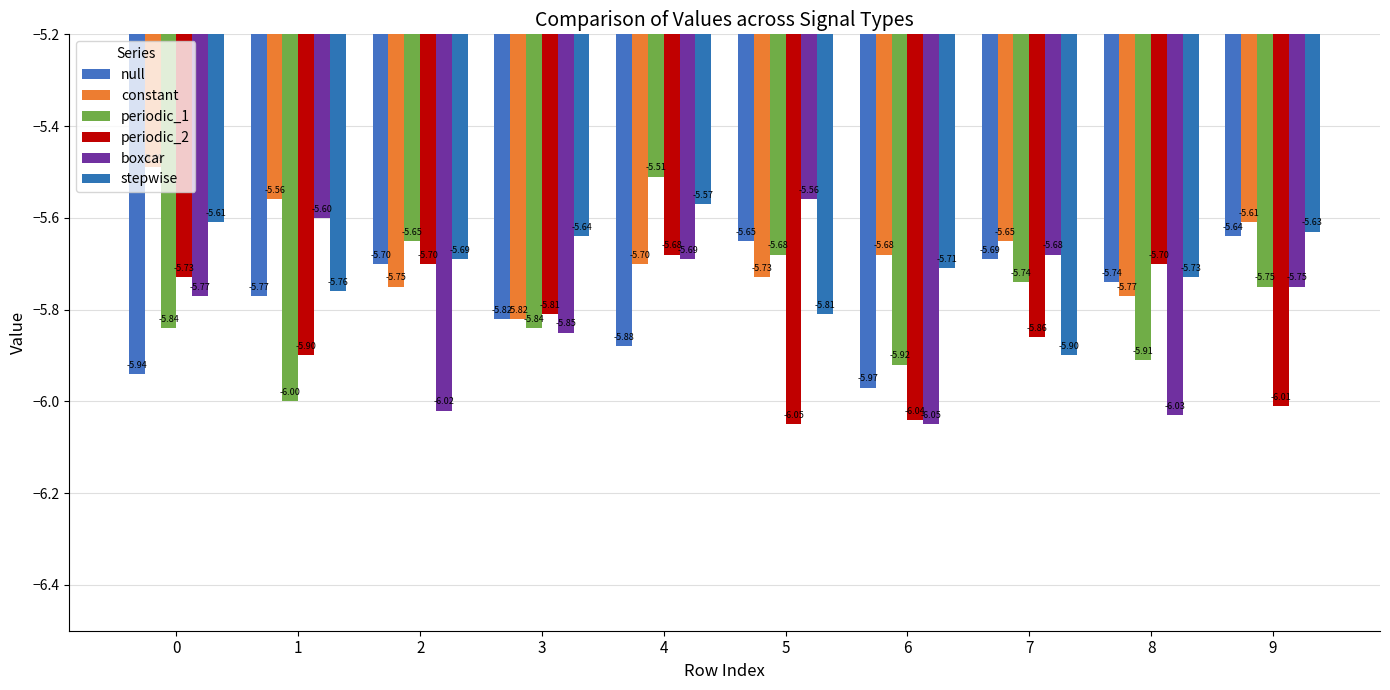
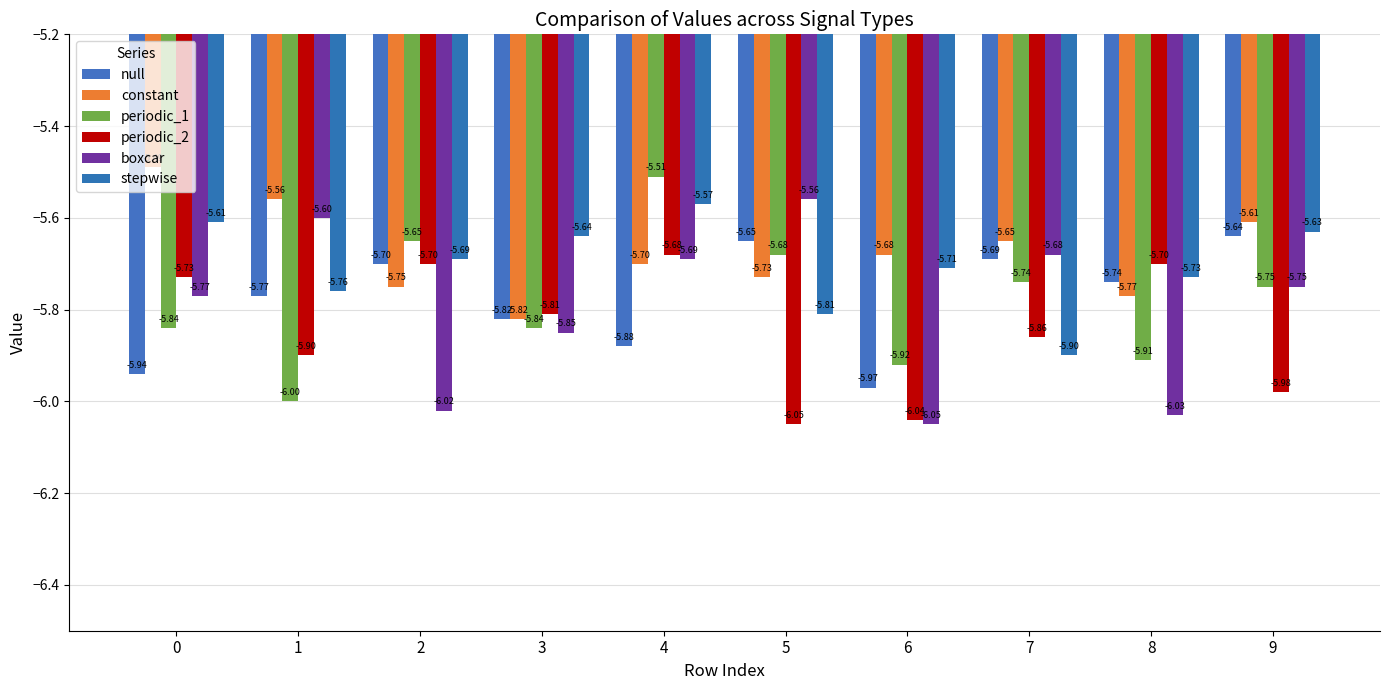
periodic_2, 9: -6.01 -> -5.98
